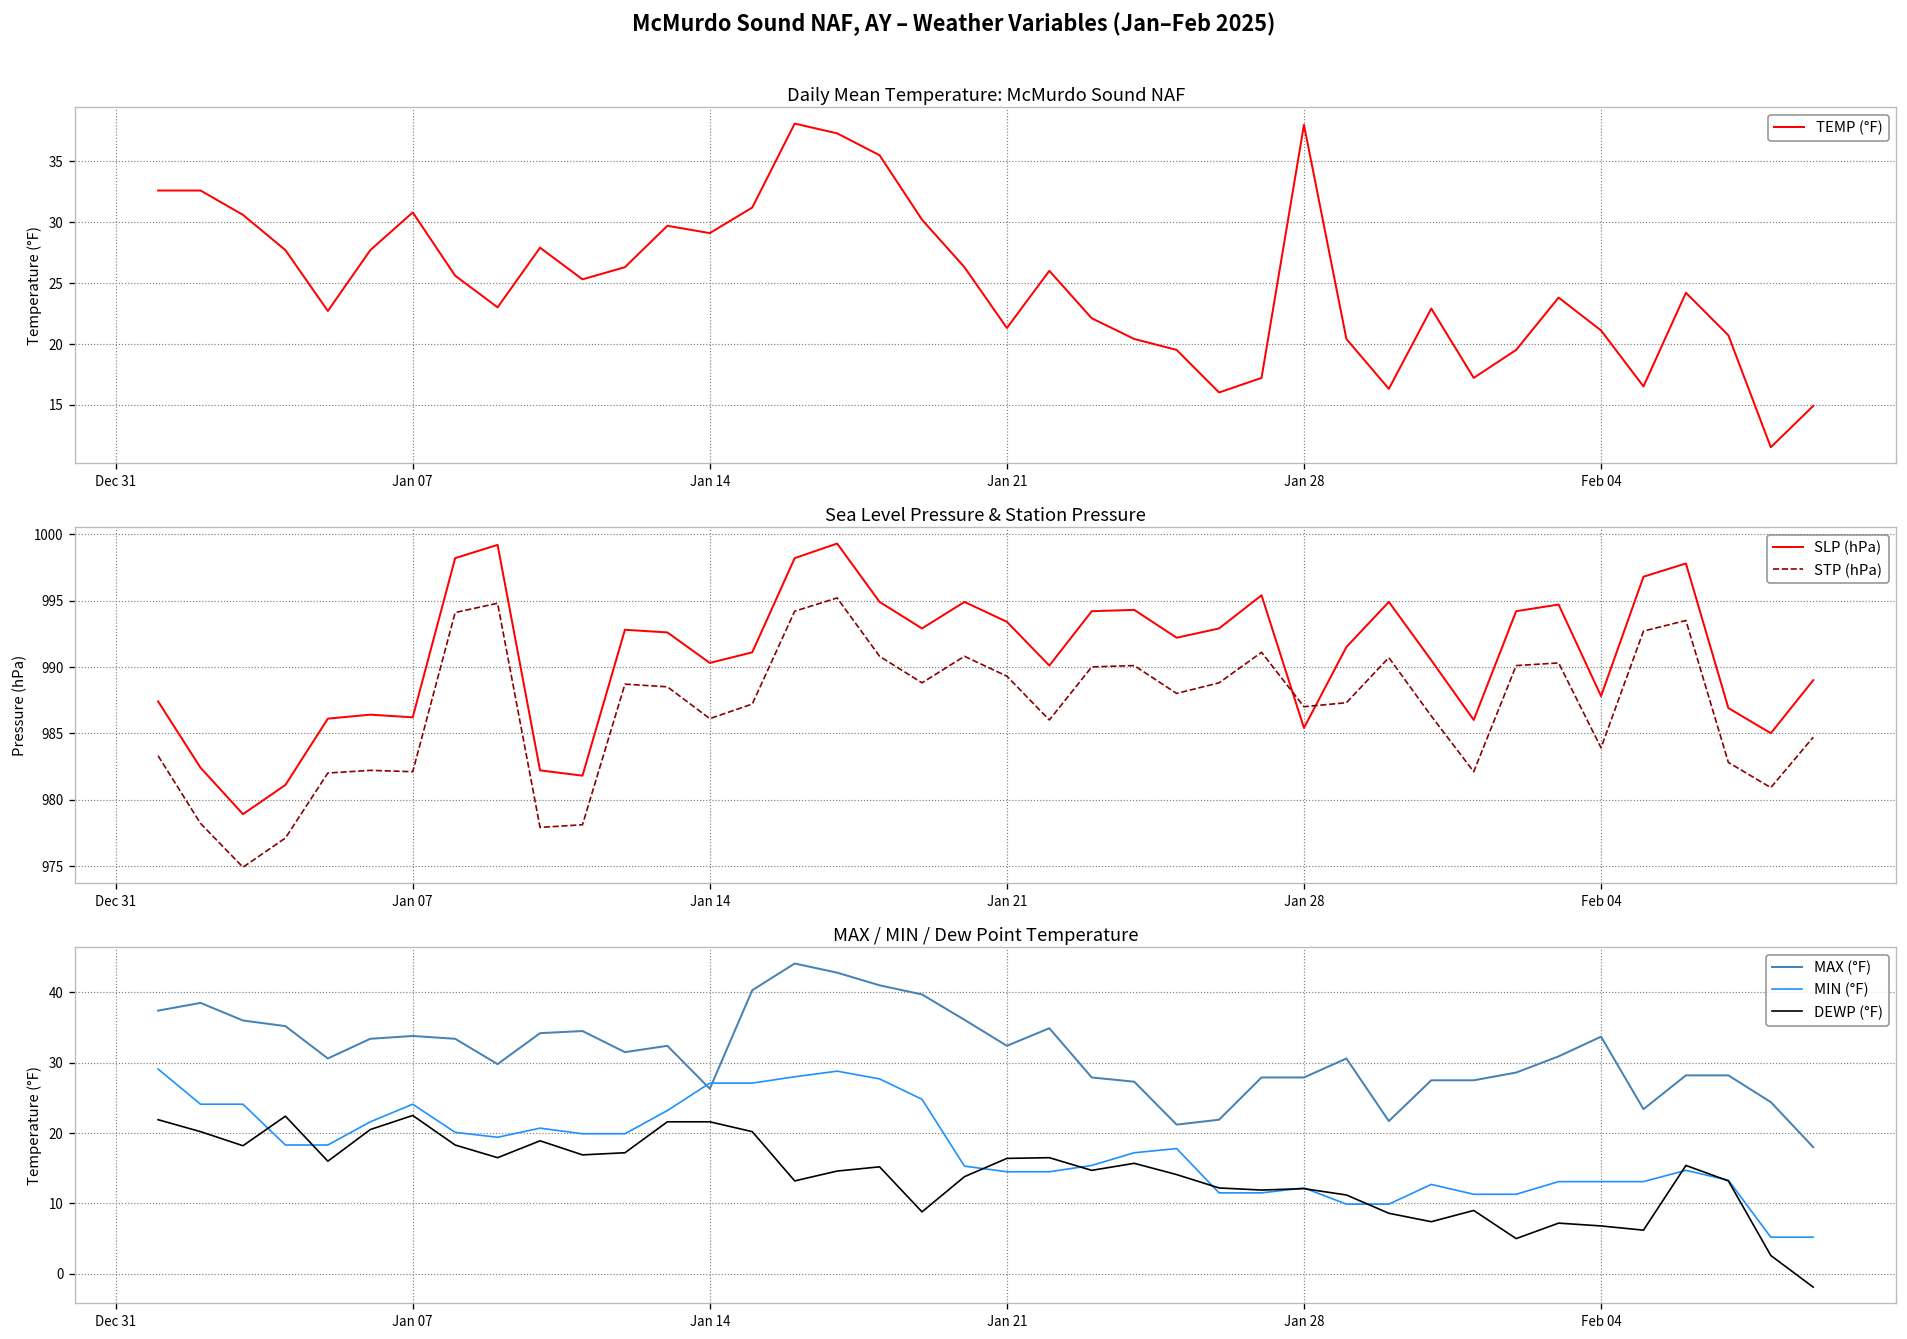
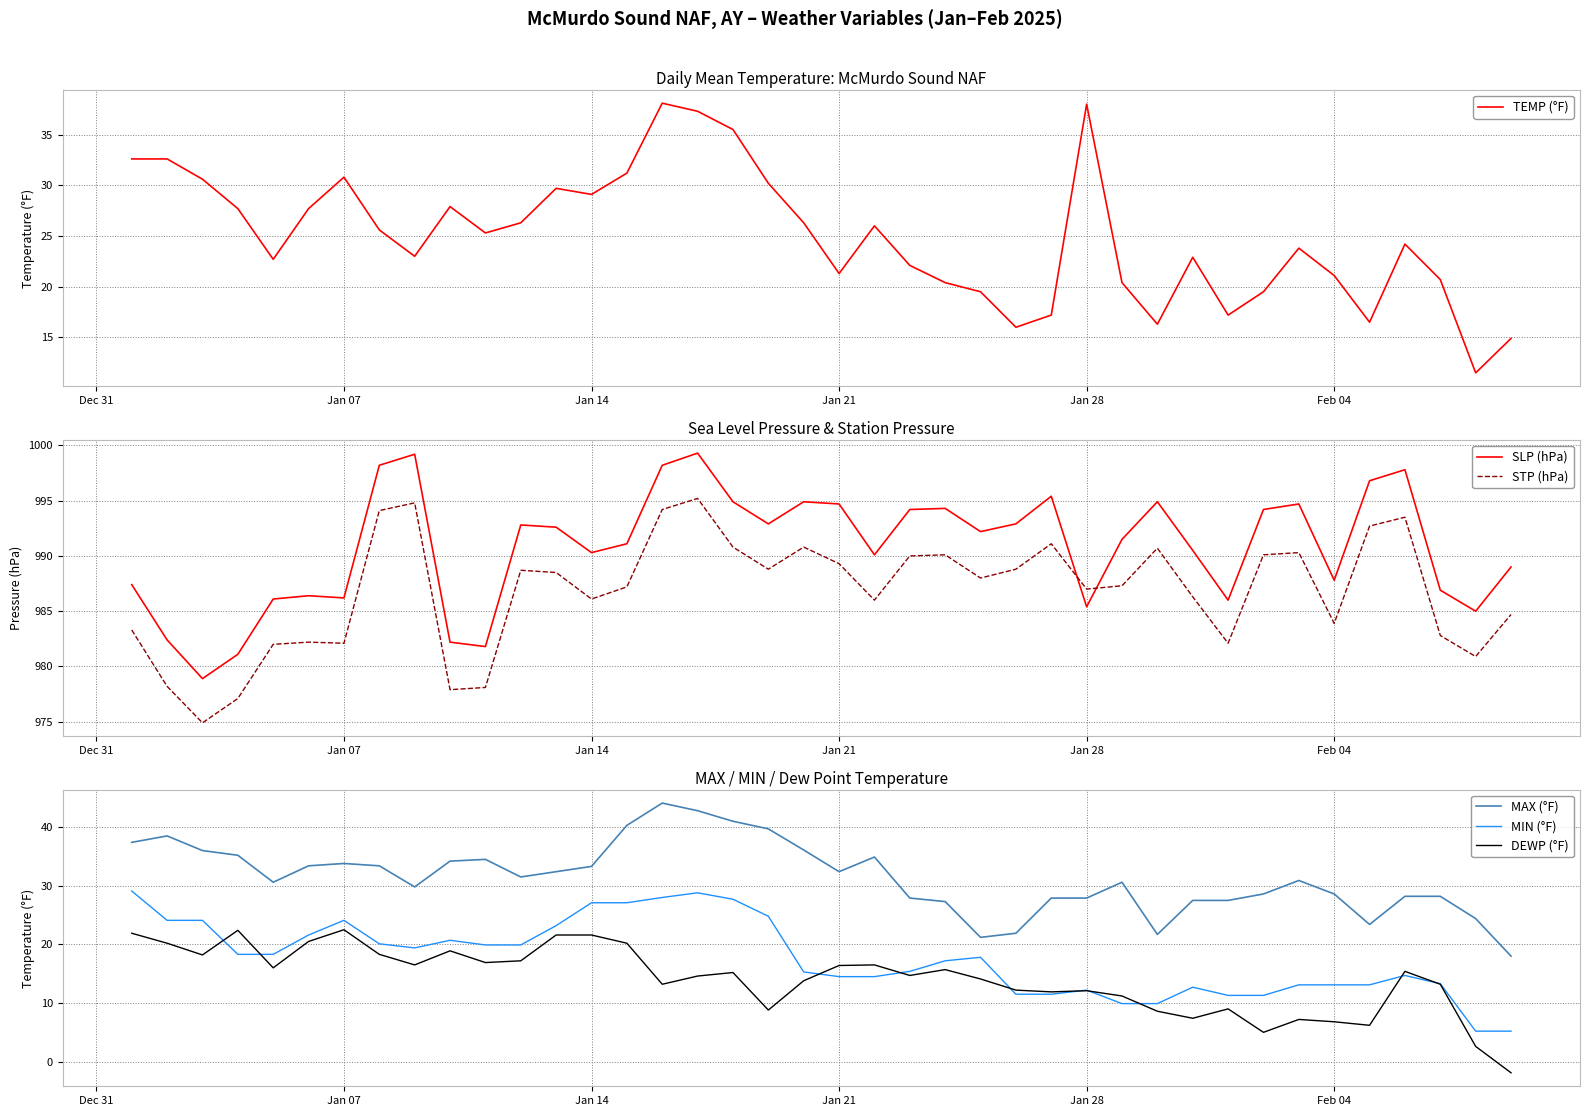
Sea Level Pressure & Station Pressure, SLP (hPa), Jan 21: 993.4 -> 994.7
MAX / MIN / Dew Point Temperature, MAX (°F), Jan 14: 26 -> 33
MAX / MIN / Dew Point Temperature, MAX (°F), Feb 04: 34 -> 29
